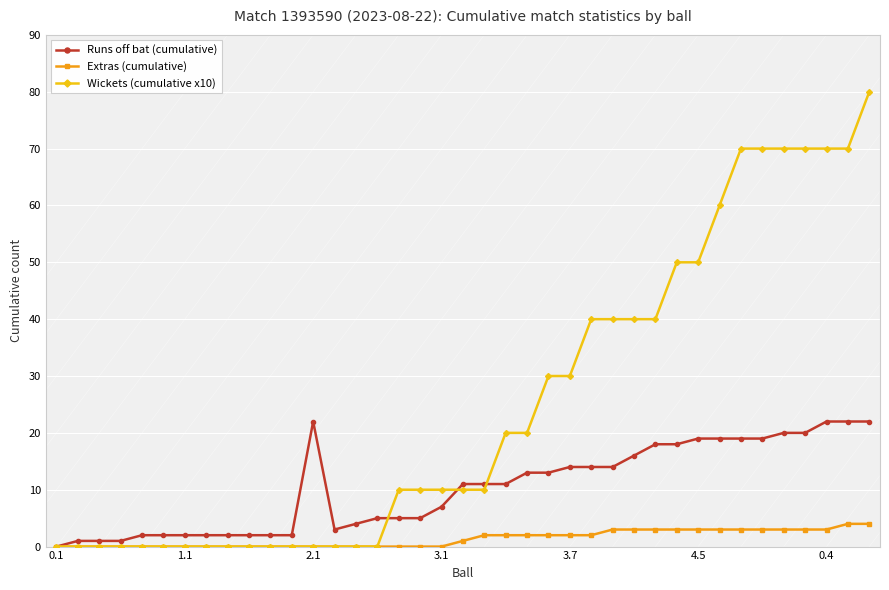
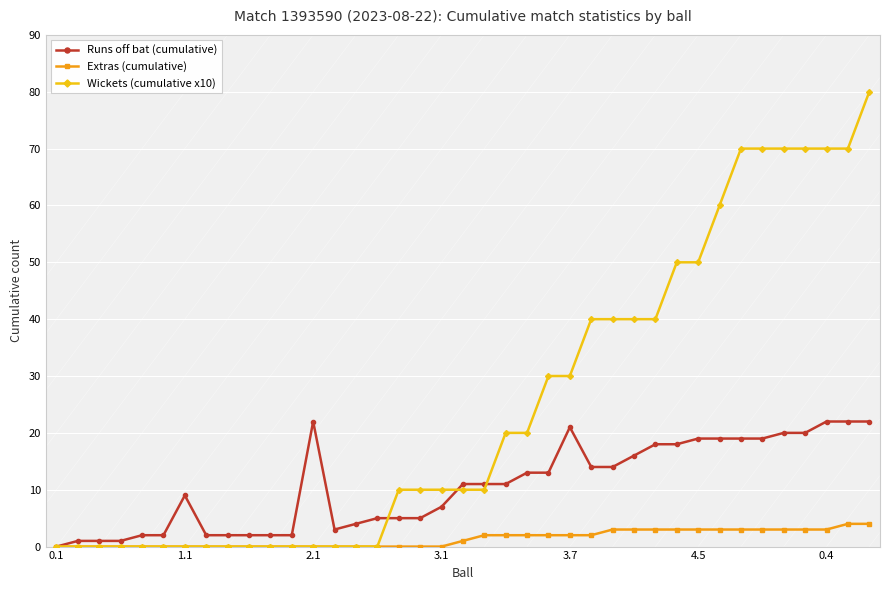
Runs off bat (cumulative), 1.1: 2 -> 9
Runs off bat (cumulative), 3.7: 14 -> 21
